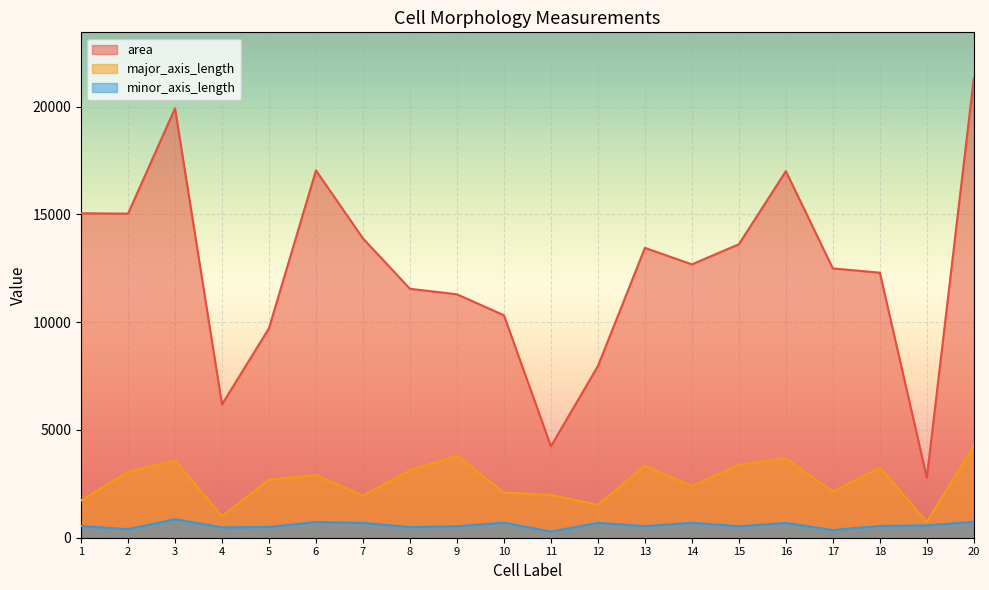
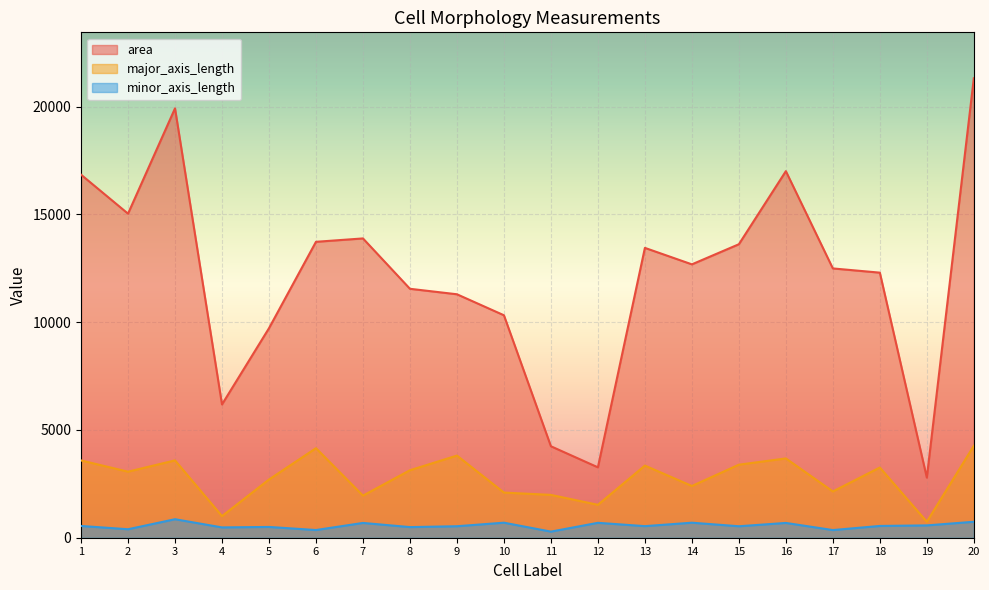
area, 1: 15100 -> 16800
major_axis_length, 1: 1700 -> 3600
area, 6: 17000 -> 13700
major_axis_length, 6: 2900 -> 4200
minor_axis_length, 6: 700 -> 400
area, 12: 8000 -> 3300
